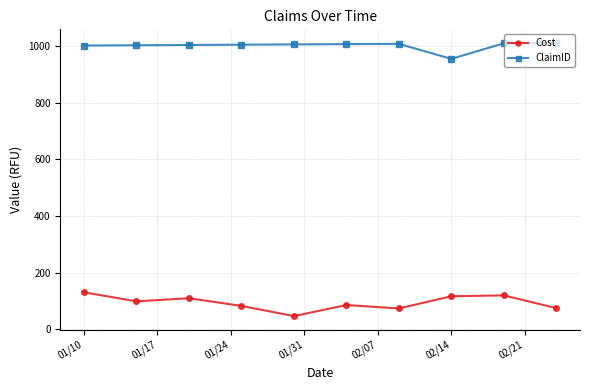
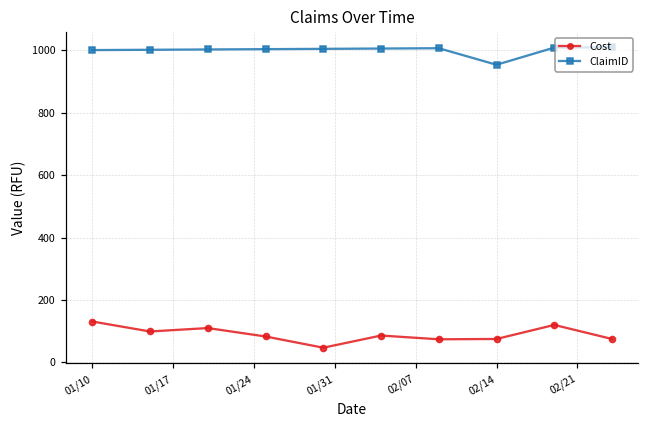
Cost, 02/14: 120 -> 80
